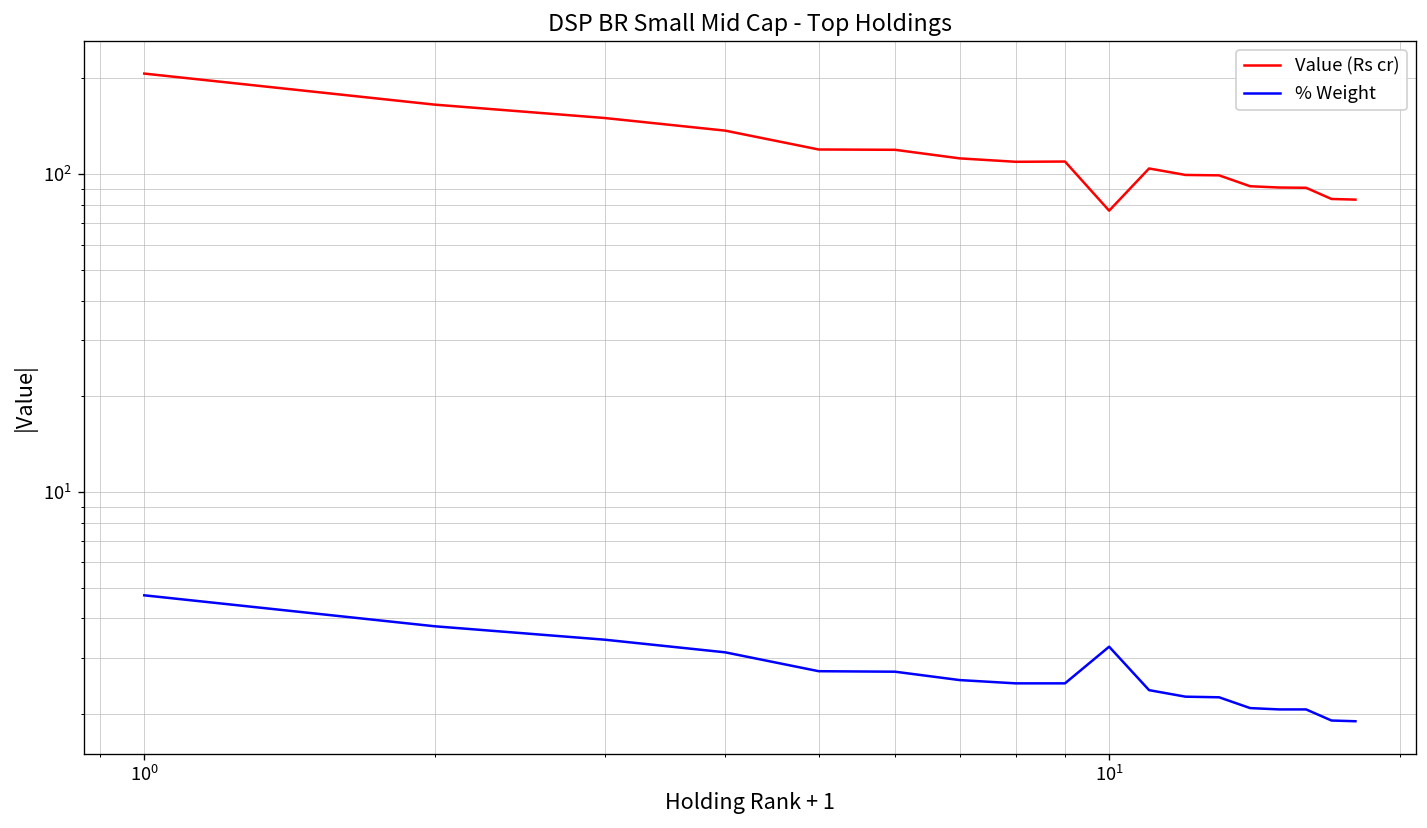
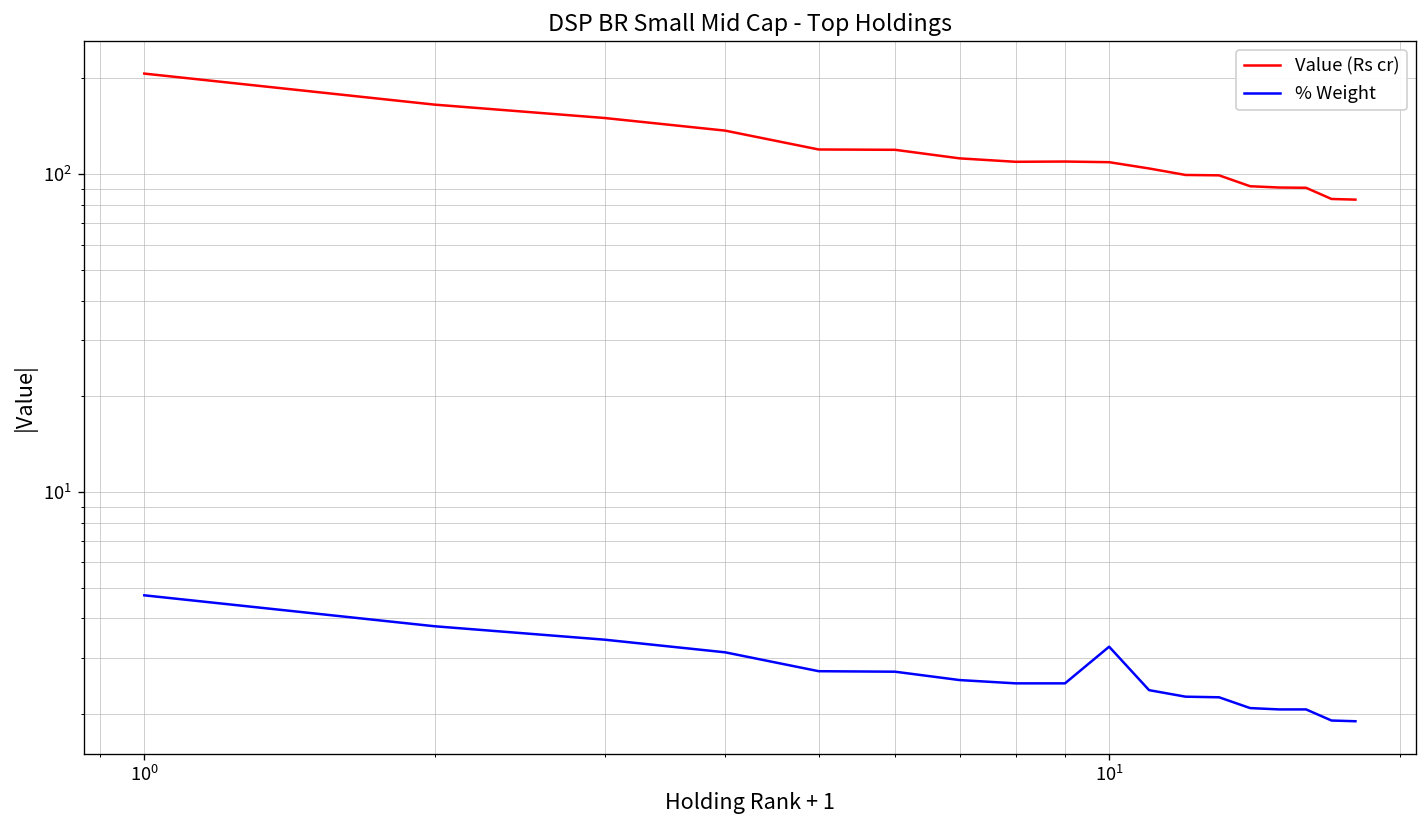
Value (Rs cr), 10^1: 77 -> 109
